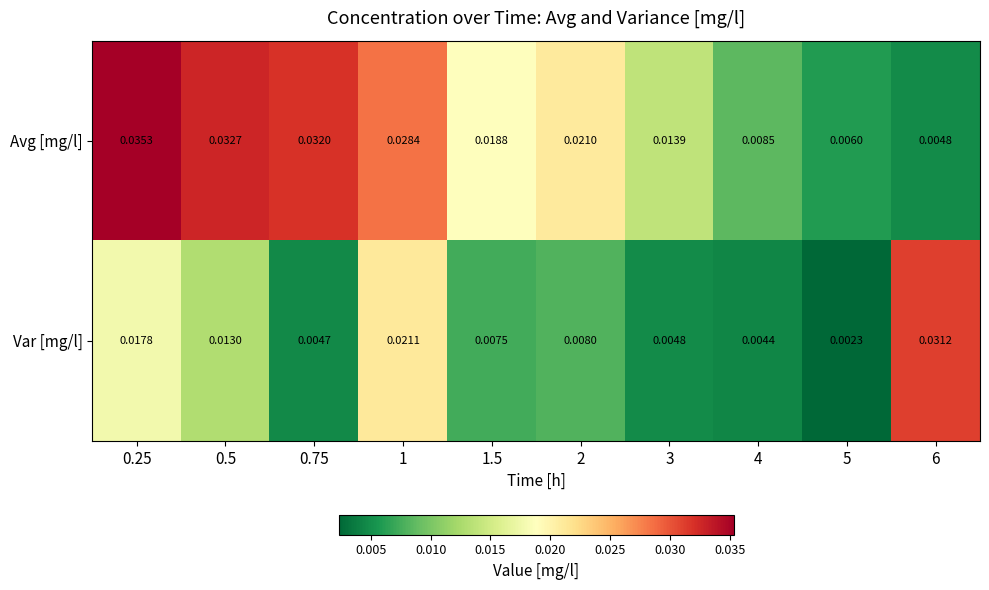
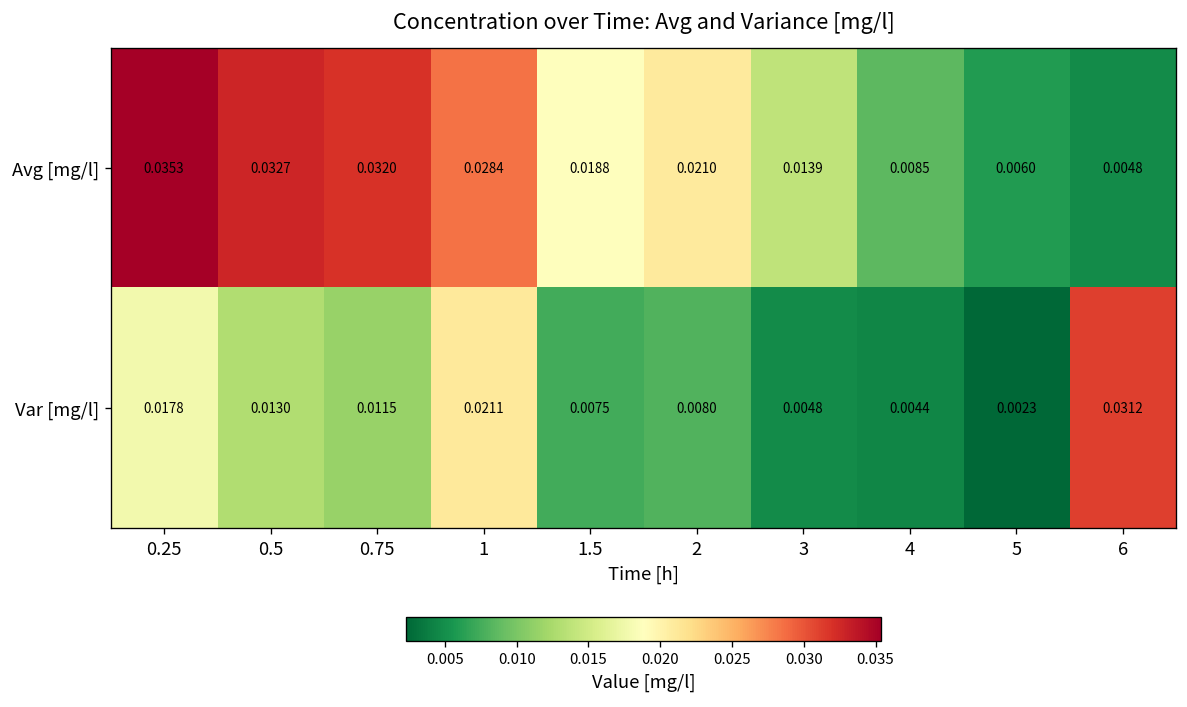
Var [mg/l], 0.75: 0.0047 -> 0.0115
